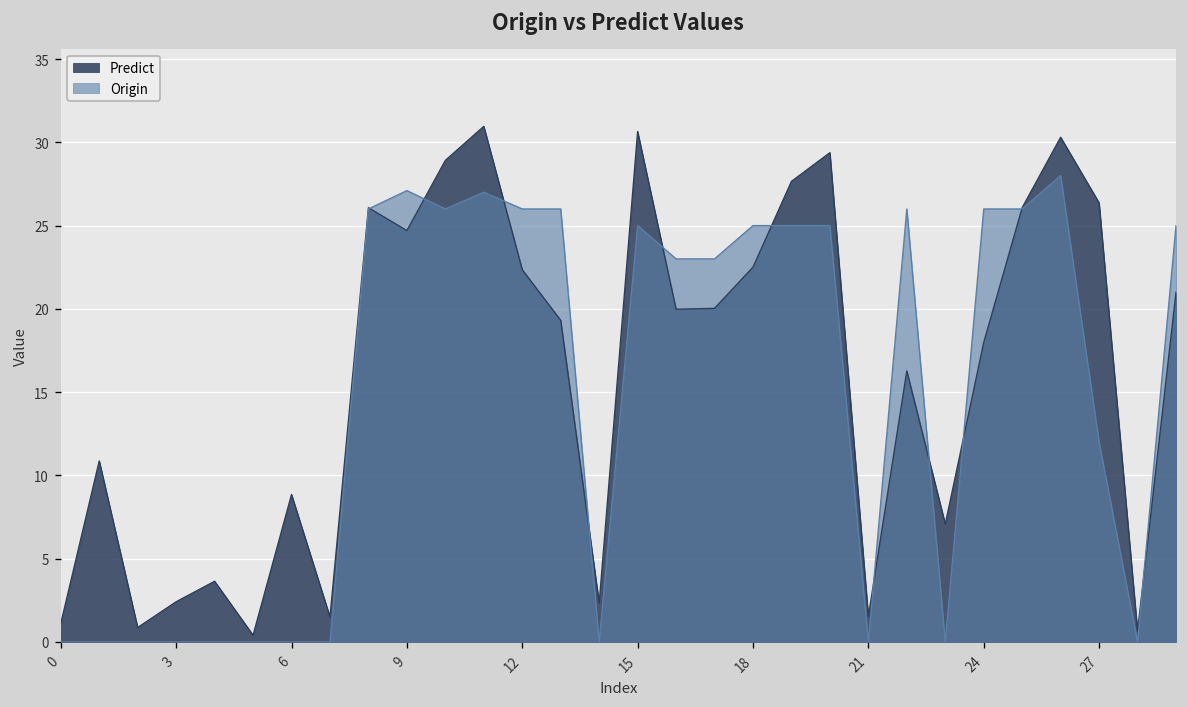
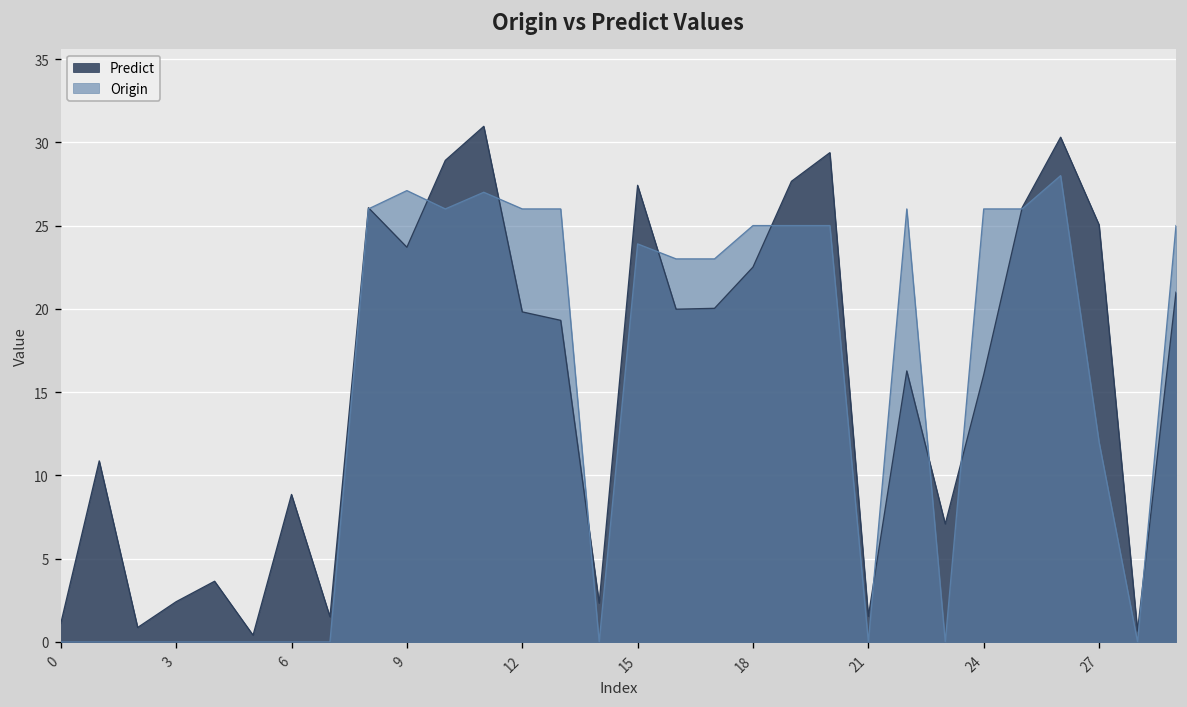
Predict, 9: 24.7 -> 23.7
Predict, 12: 22.4 -> 19.8
Predict, 15: 30.6 -> 27.4
Origin, 15: 25.0 -> 23.9
Predict, 24: 18.0 -> 16.0
Predict, 27: 26.4 -> 25.0
